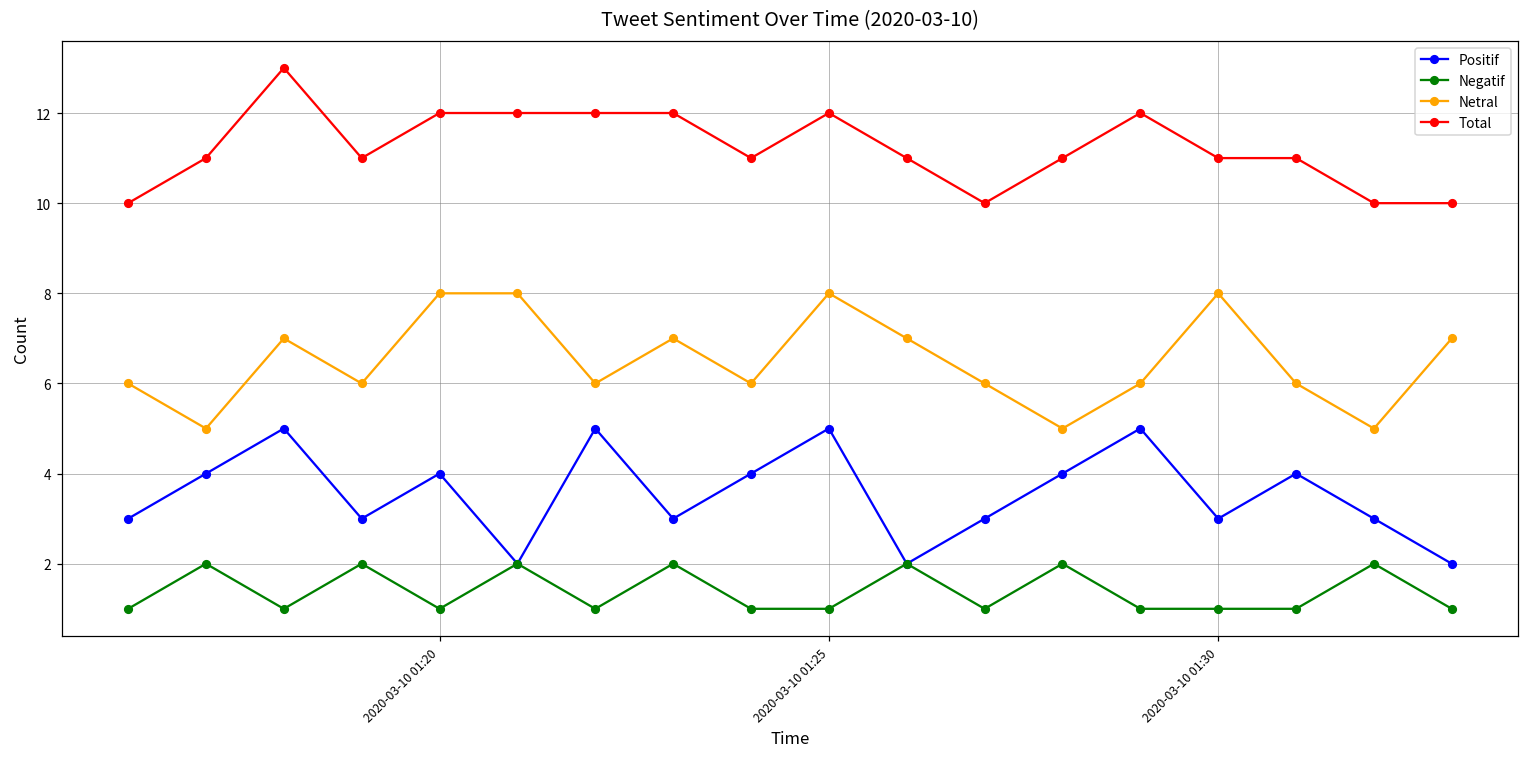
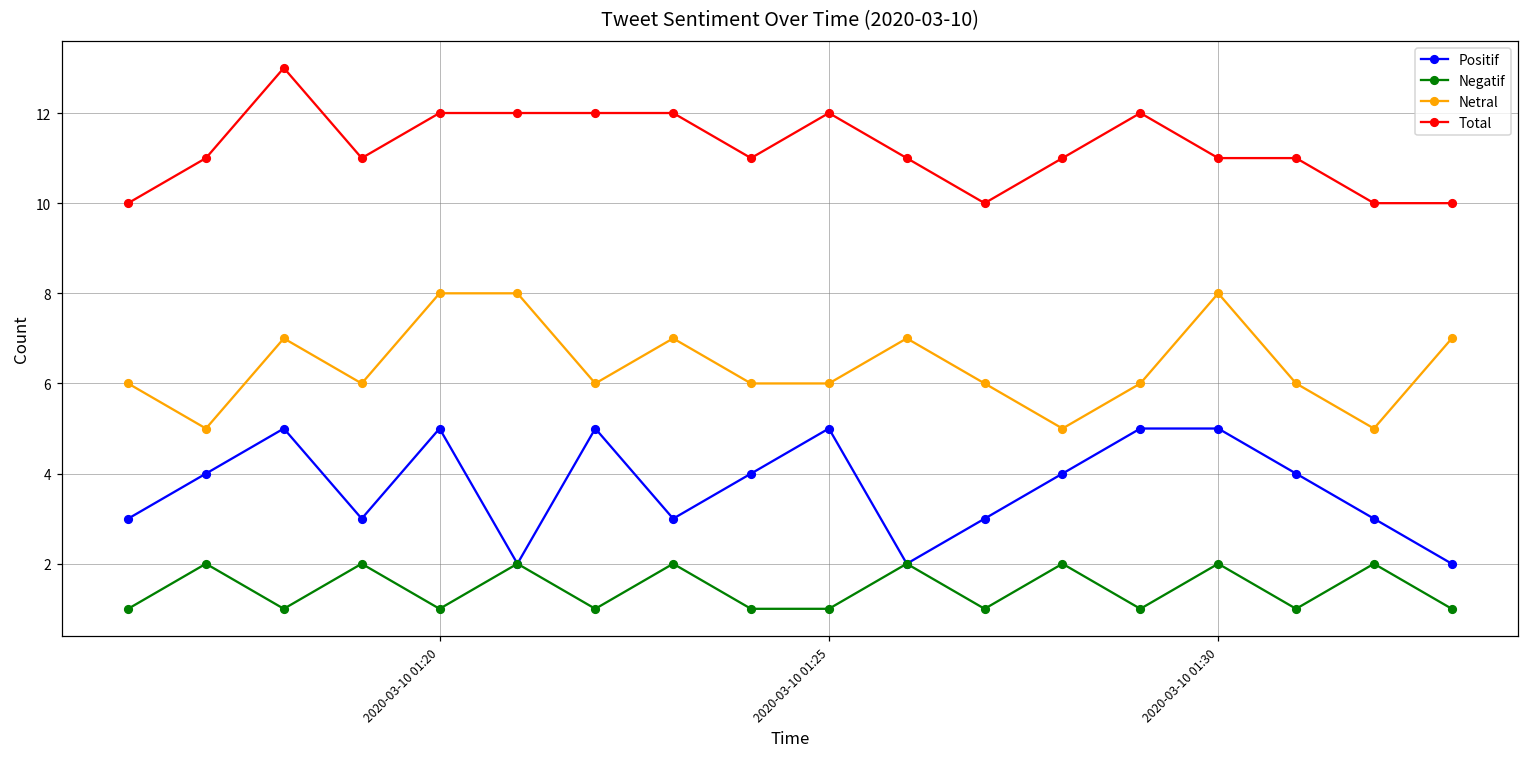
Positif, 2020-03-10 01:20: 4 -> 5
Netral, 2020-03-10 01:25: 8 -> 6
Positif, 2020-03-10 01:30: 3 -> 5
Negatif, 2020-03-10 01:30: 1 -> 2
